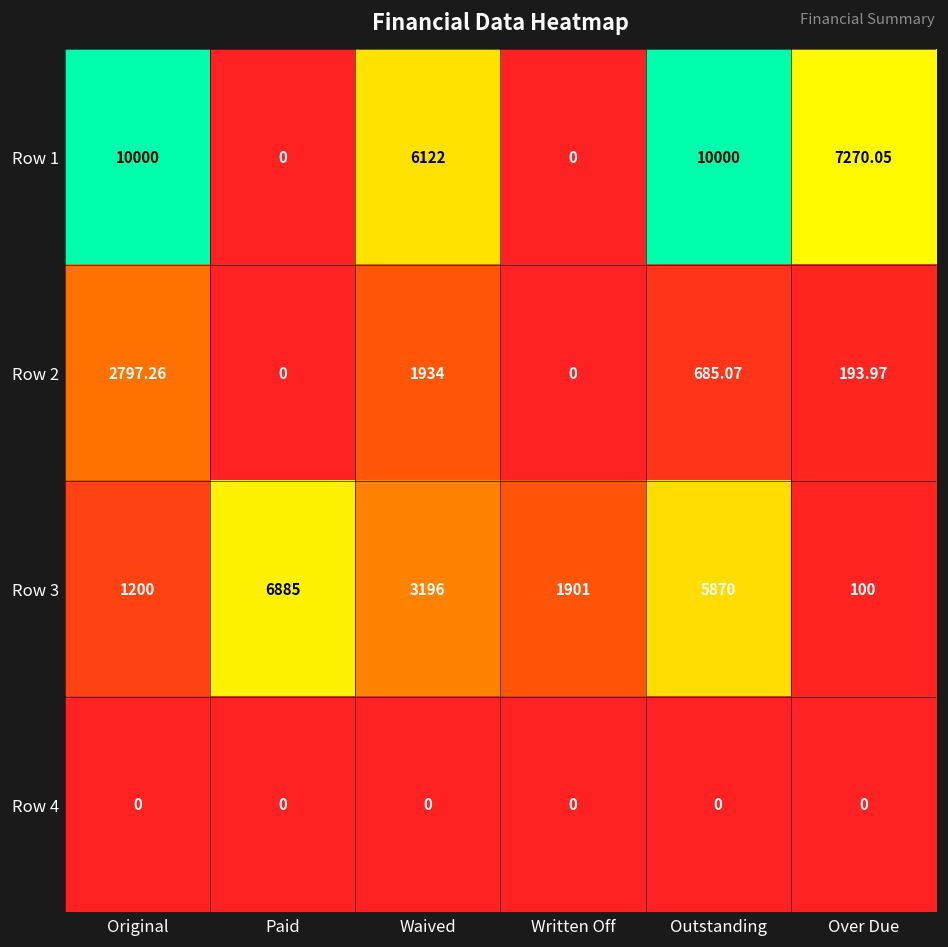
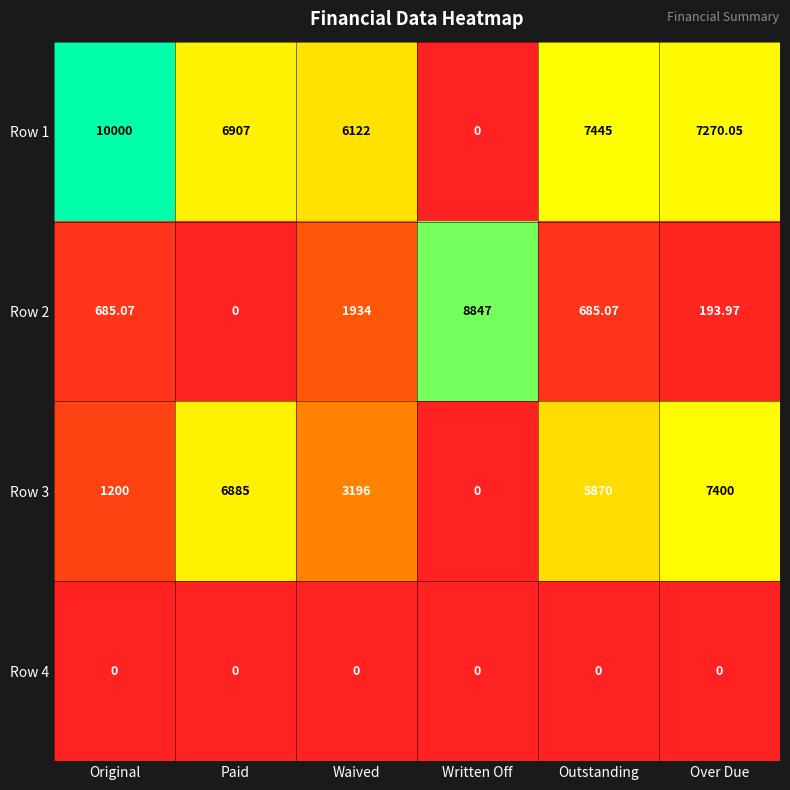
Row 1, Paid: 0 -> 6907
Row 1, Outstanding: 10000 -> 7445
Row 2, Original: 2797.26 -> 685.07
Row 2, Written Off: 0 -> 8847
Row 3, Written Off: 1901 -> 0
Row 3, Over Due: 100 -> 7400
